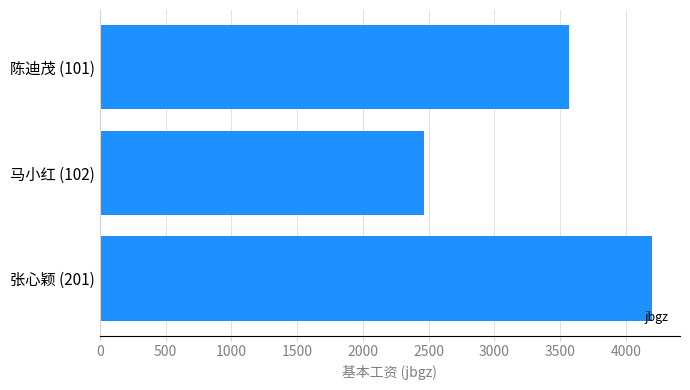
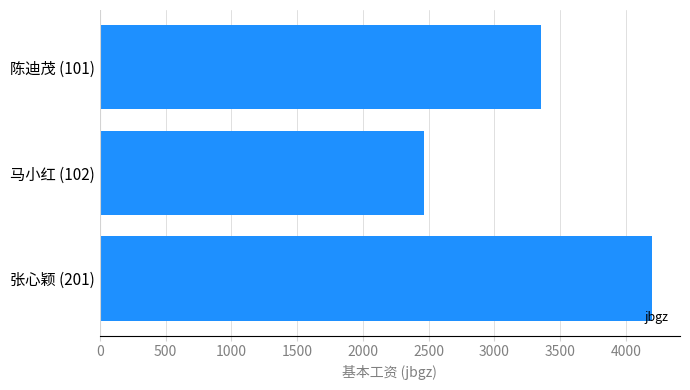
陈迪茂 (101): 3570 -> 3360
